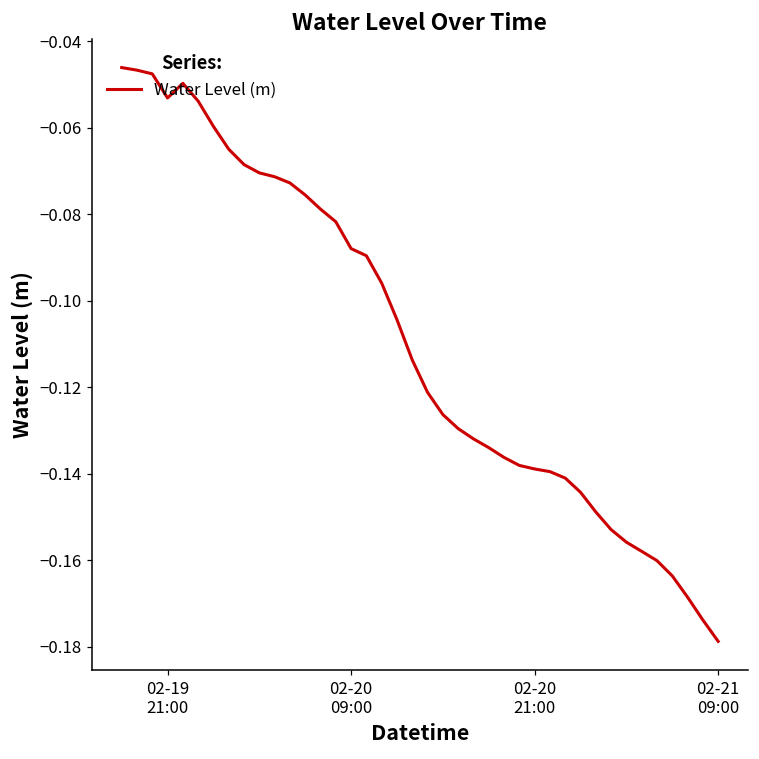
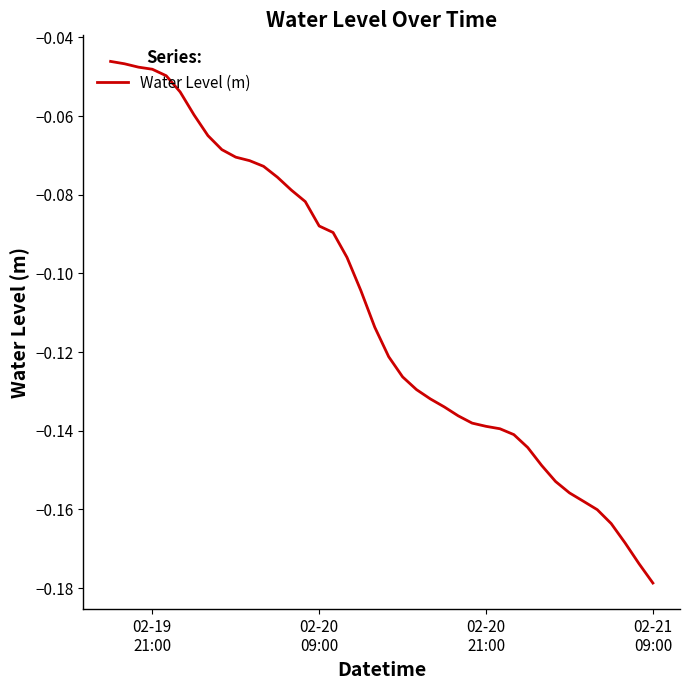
02-19 21:00: -0.053 -> -0.048
